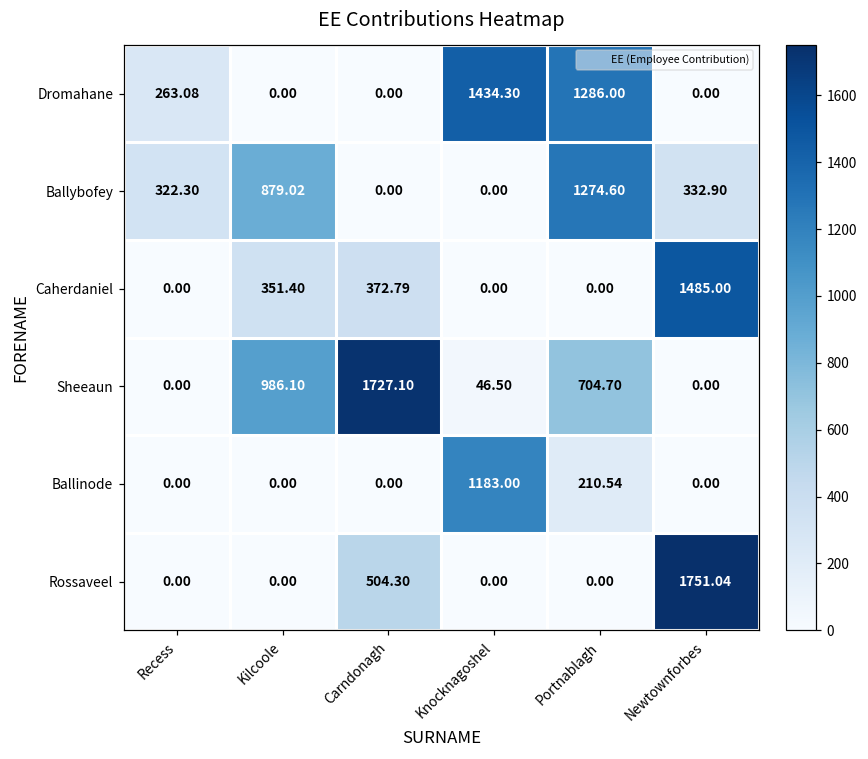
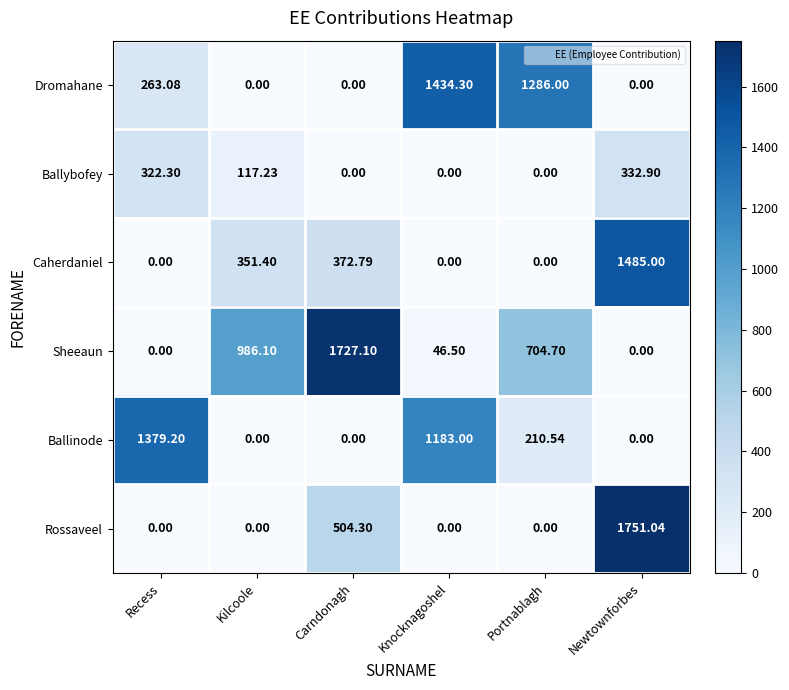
Ballybofey, Kilcoole: 879.02 -> 117.23
Ballybofey, Portnablagh: 1274.60 -> 0.00
Ballinode, Recess: 0.00 -> 1379.20
